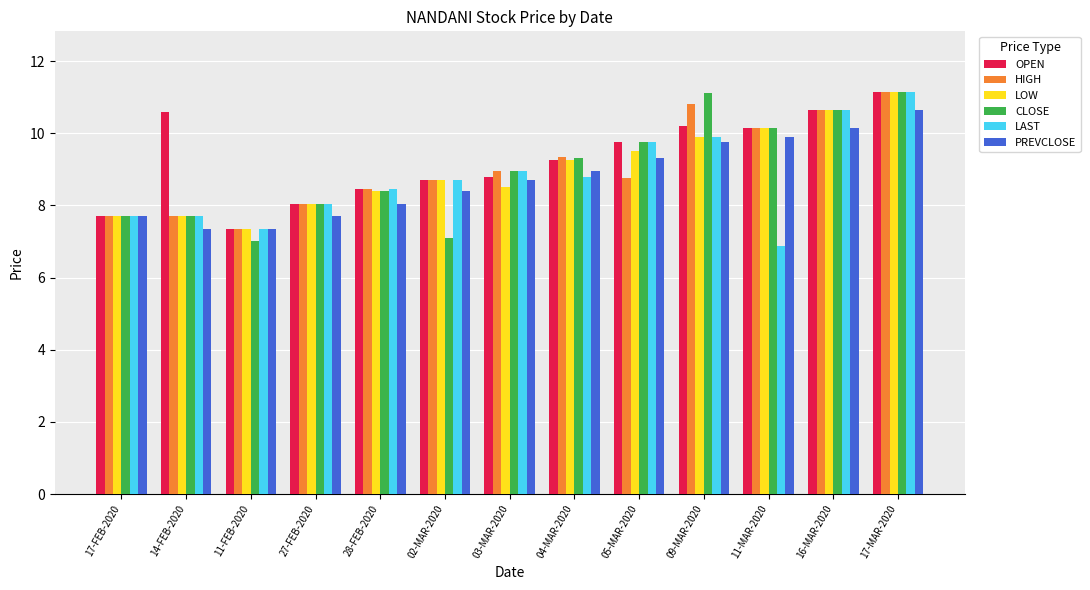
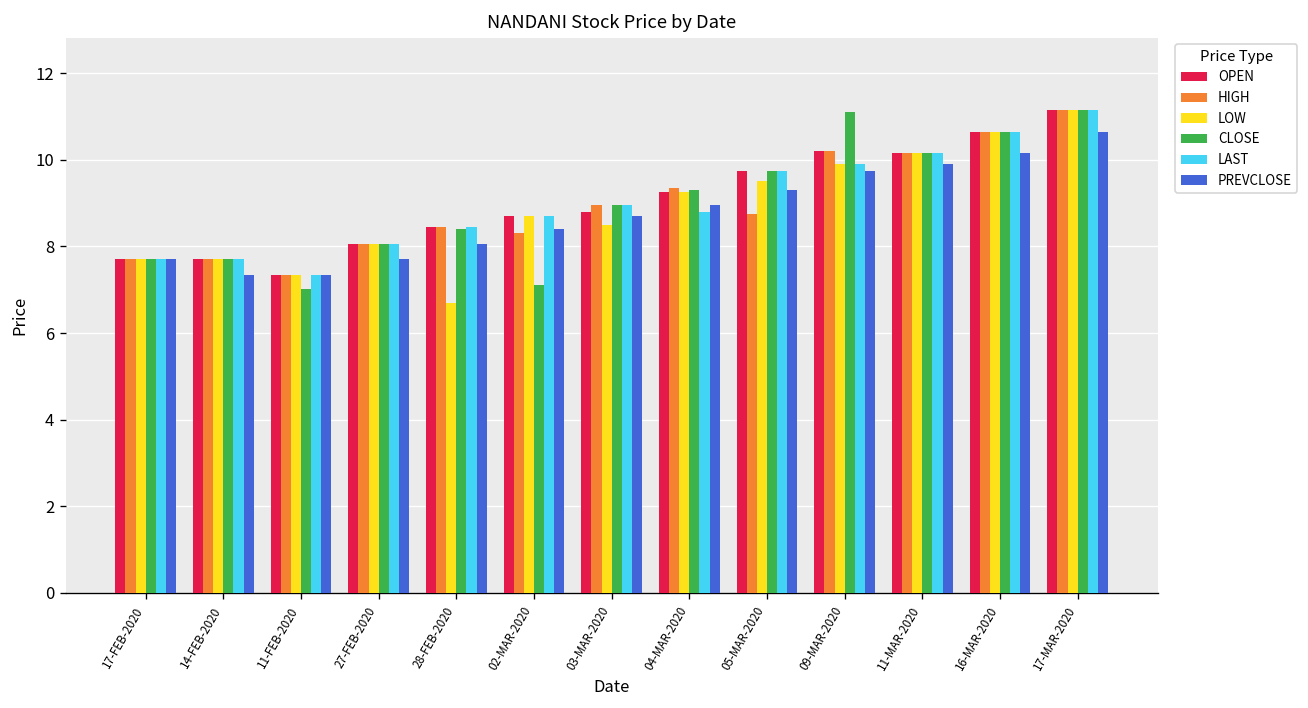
OPEN, 14-FEB-2020: 10.6 -> 7.7
LOW, 28-FEB-2020: 8.4 -> 6.7
HIGH, 02-MAR-2020: 8.7 -> 8.3
HIGH, 09-MAR-2020: 10.8 -> 10.2
LAST, 11-MAR-2020: 6.9 -> 10.2
